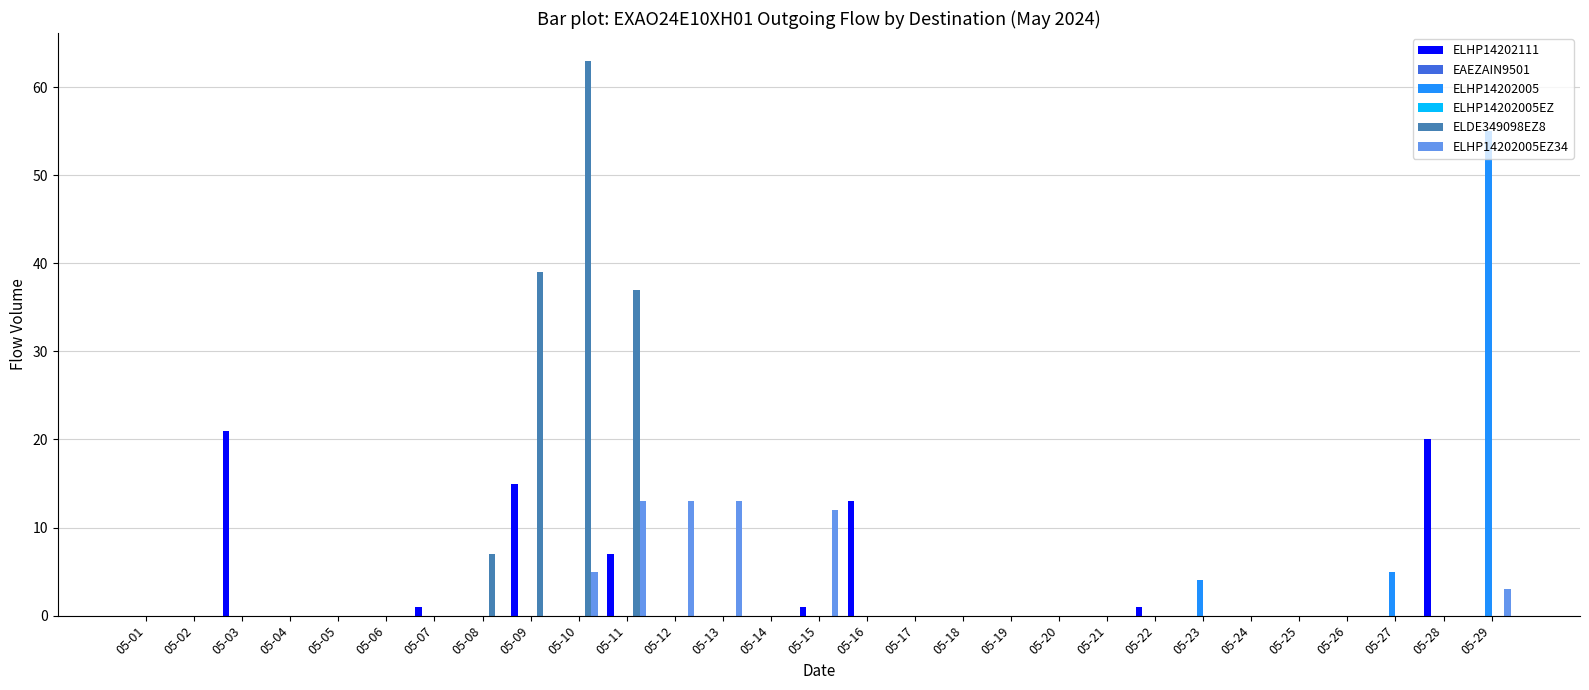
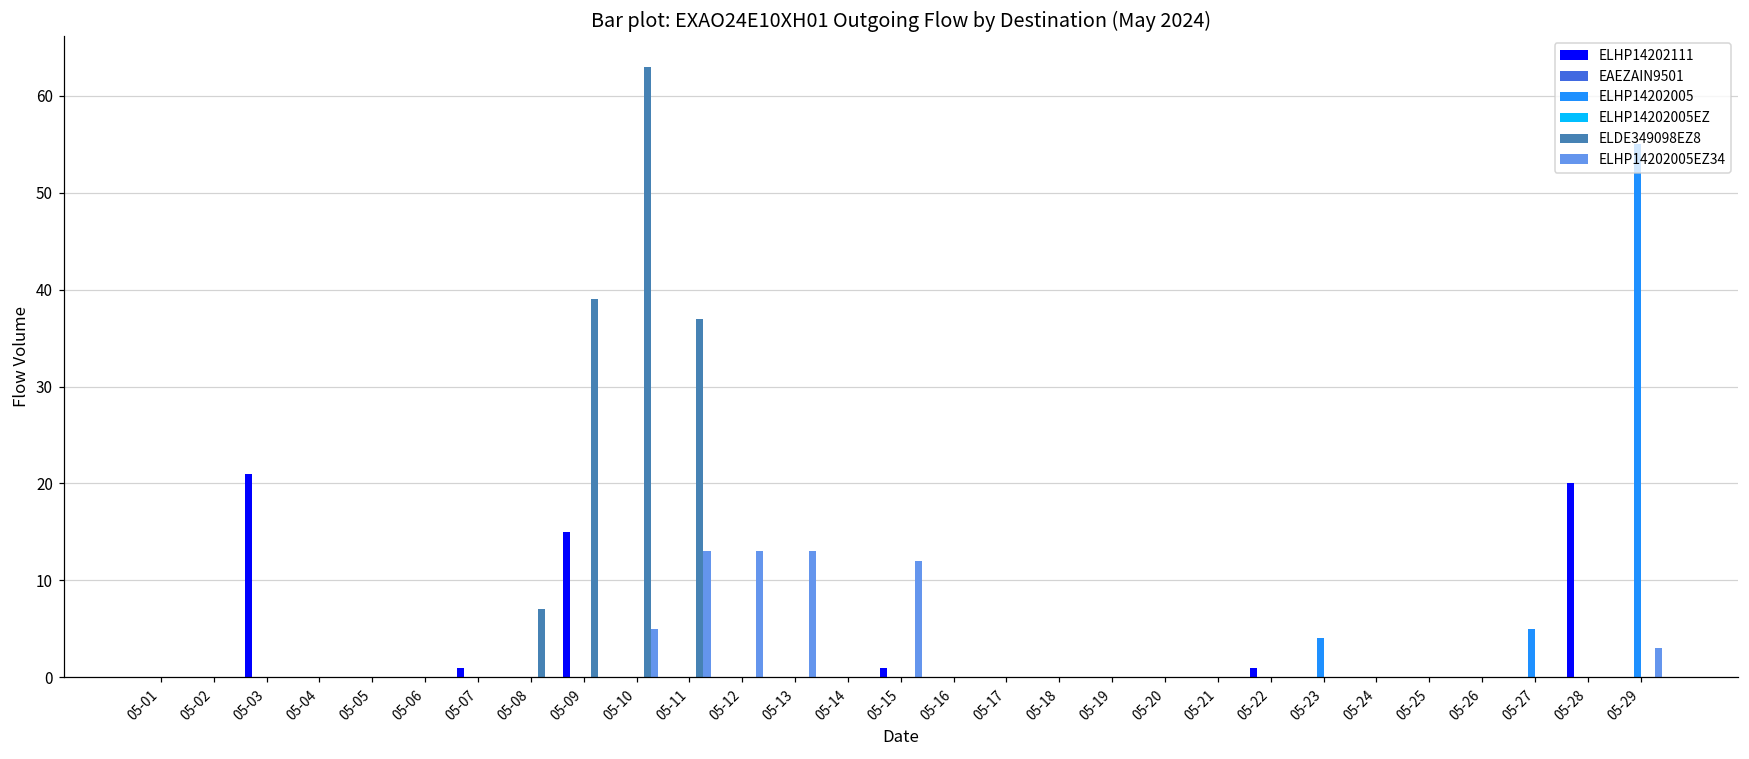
ELHP14202111, 05-11: 7 -> 0
ELHP14202111, 05-16: 13 -> 0
